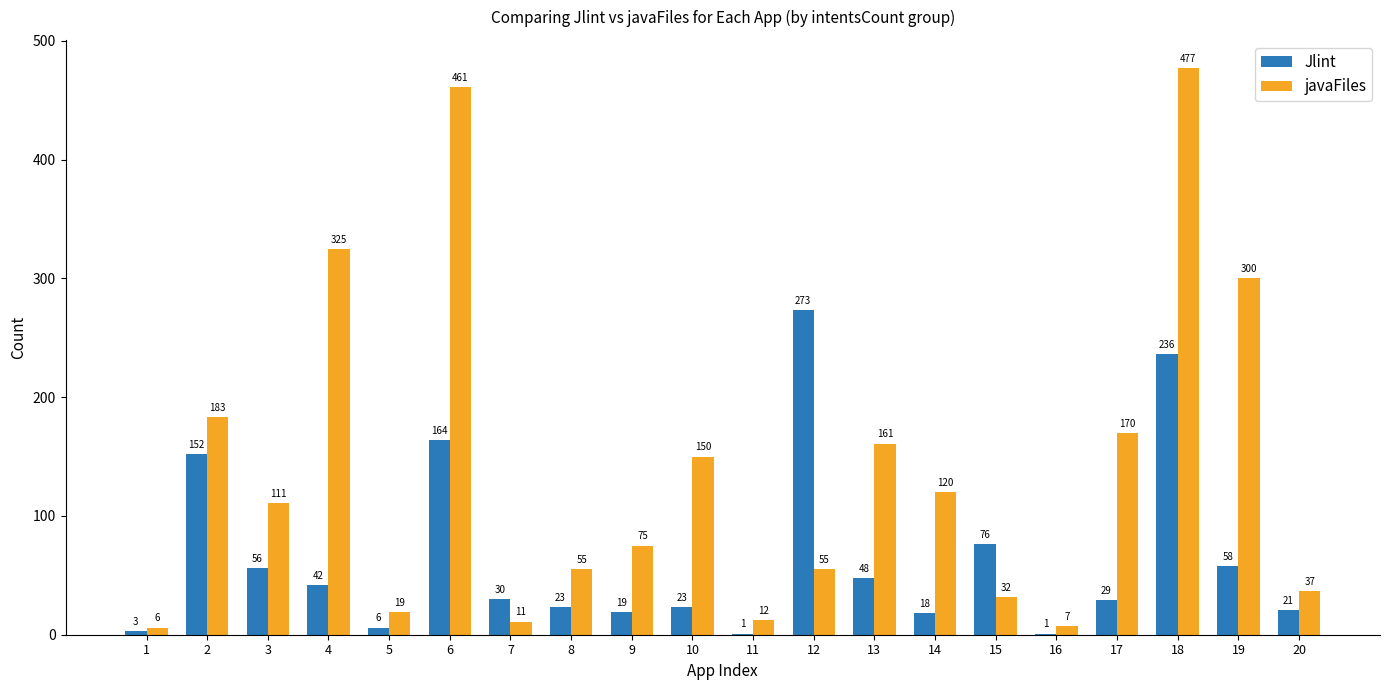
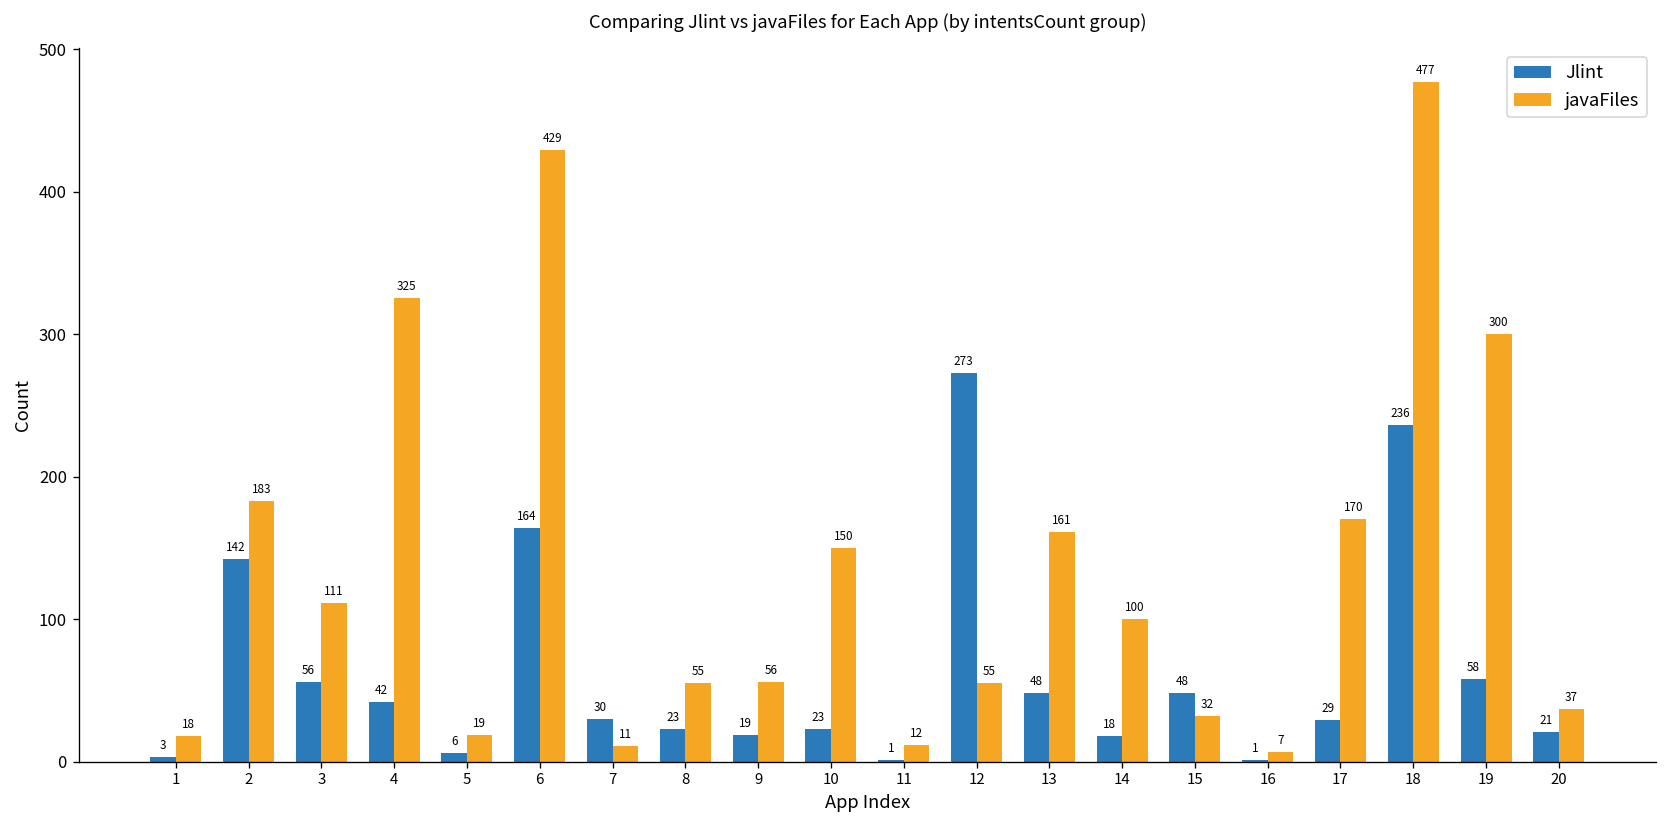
javaFiles, 1: 6 -> 18
Jlint, 2: 152 -> 142
javaFiles, 6: 461 -> 429
javaFiles, 9: 75 -> 56
javaFiles, 14: 120 -> 100
Jlint, 15: 76 -> 48
